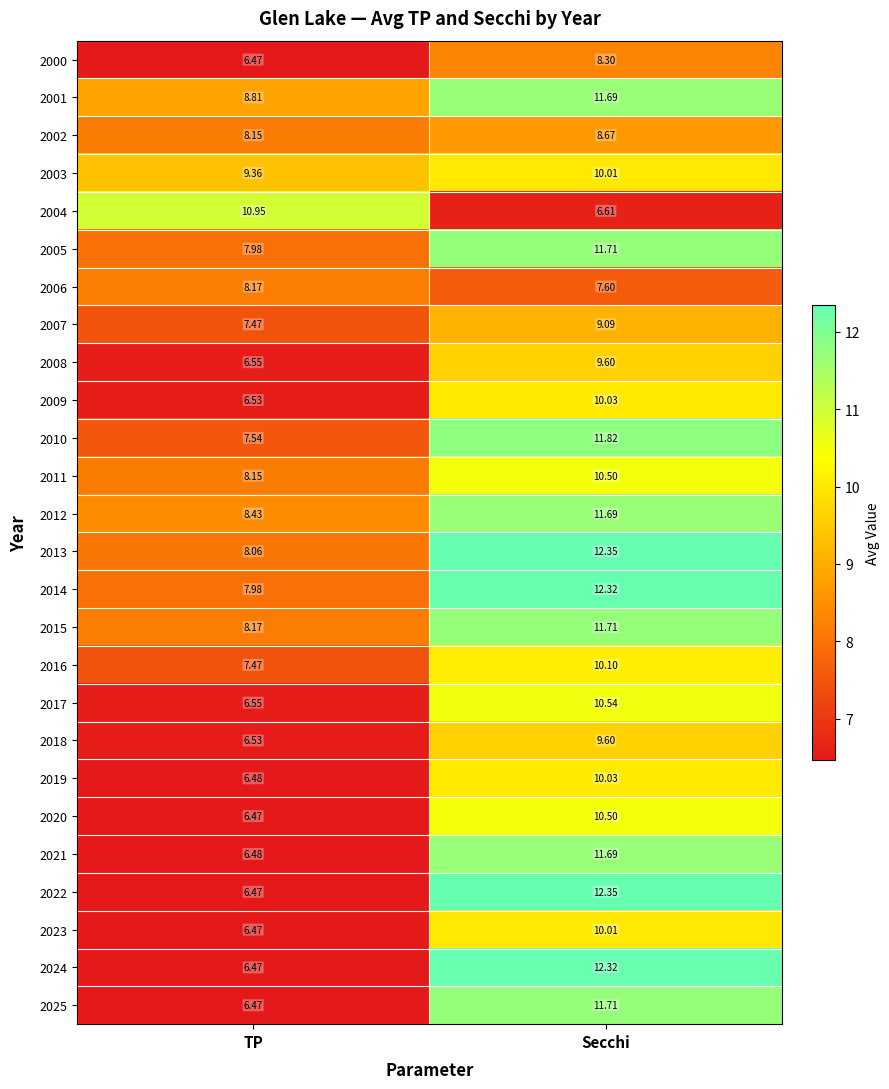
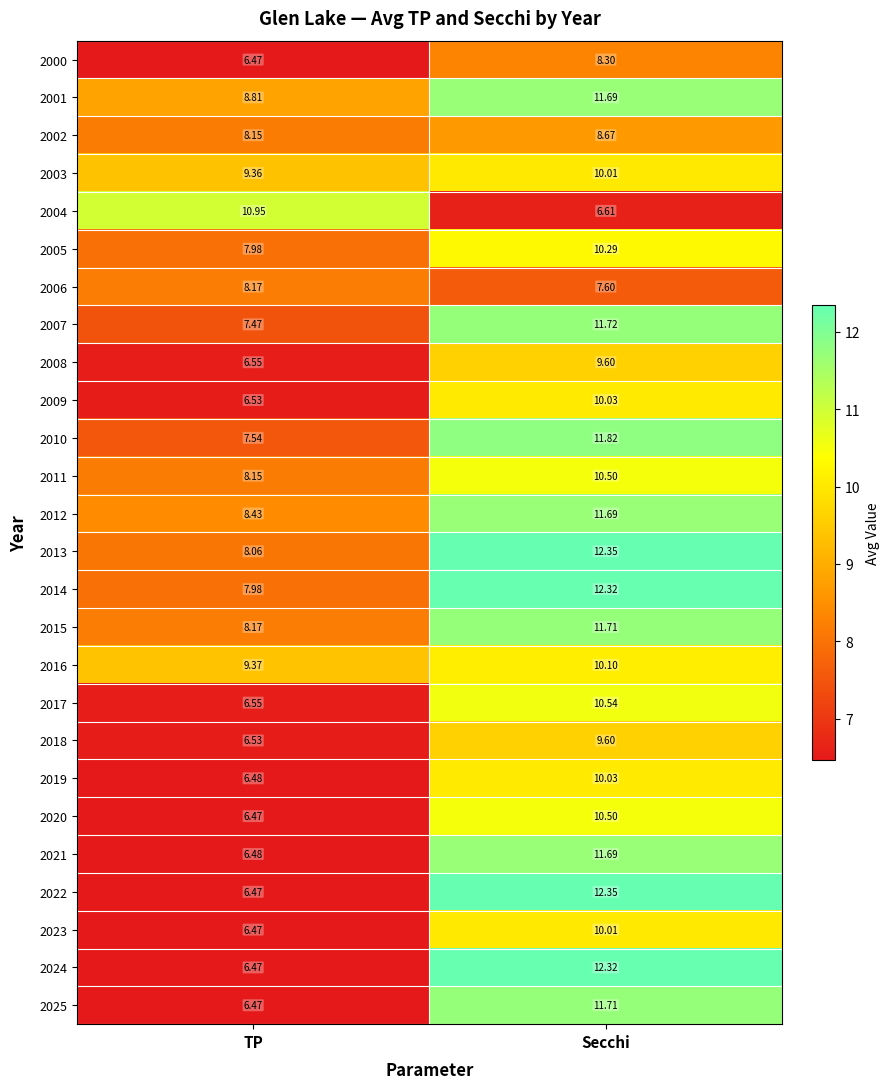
2005, Secchi: 11.71 -> 10.29
2007, Secchi: 9.09 -> 11.72
2016, TP: 7.47 -> 9.37
